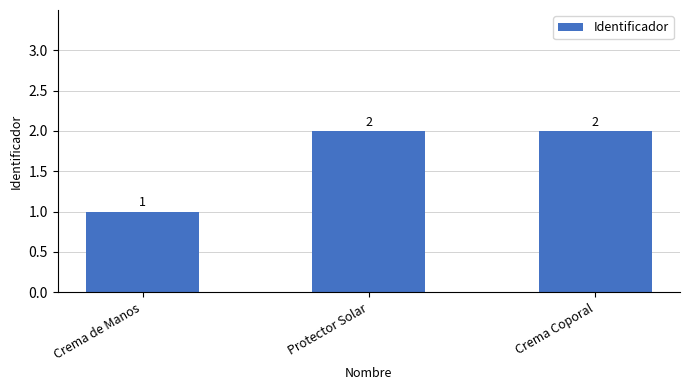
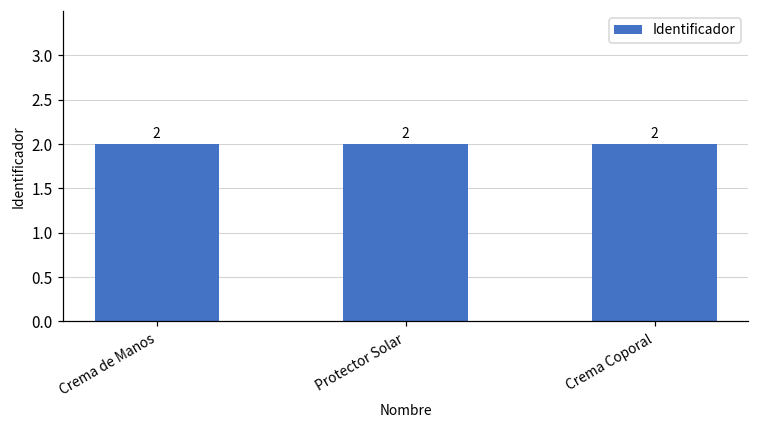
Crema de Manos: 1 -> 2
